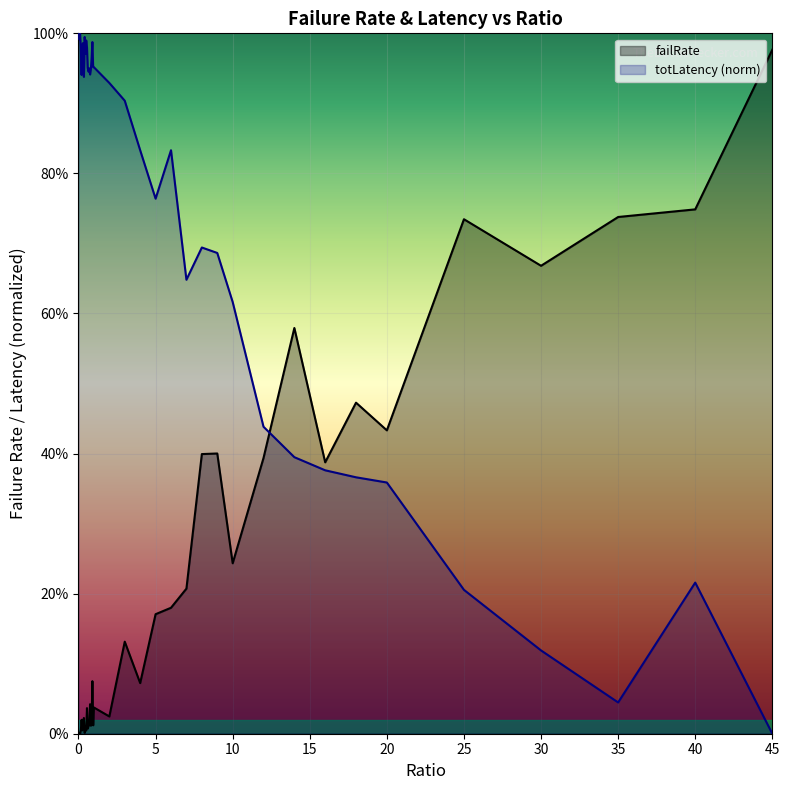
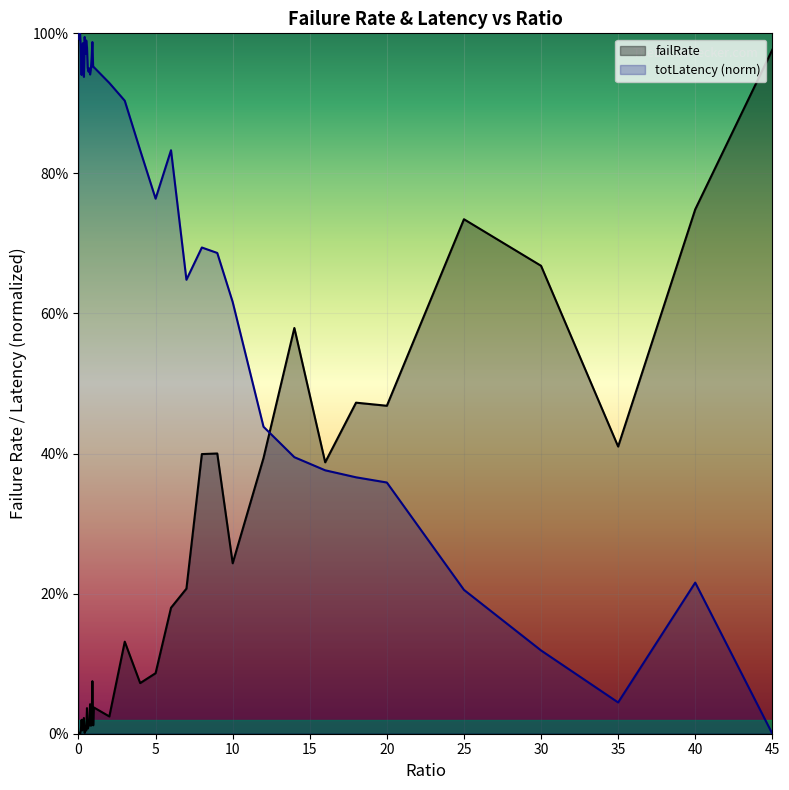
failRate, 5: 17% -> 9%
failRate, 20: 43% -> 47%
failRate, 35: 74% -> 41%
